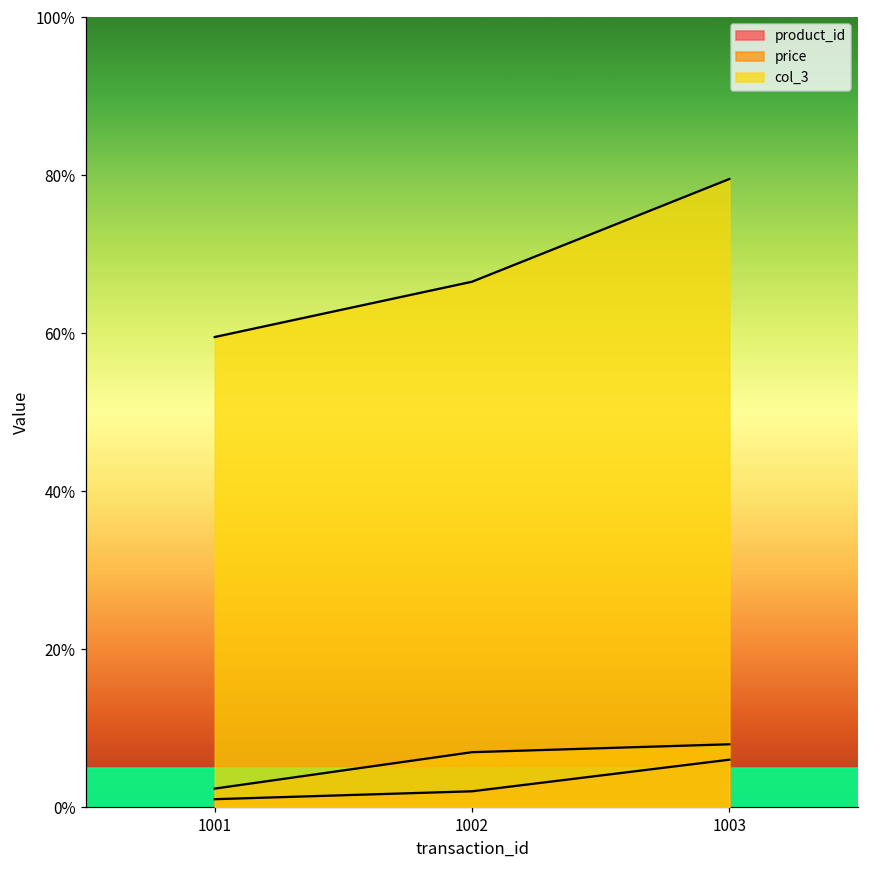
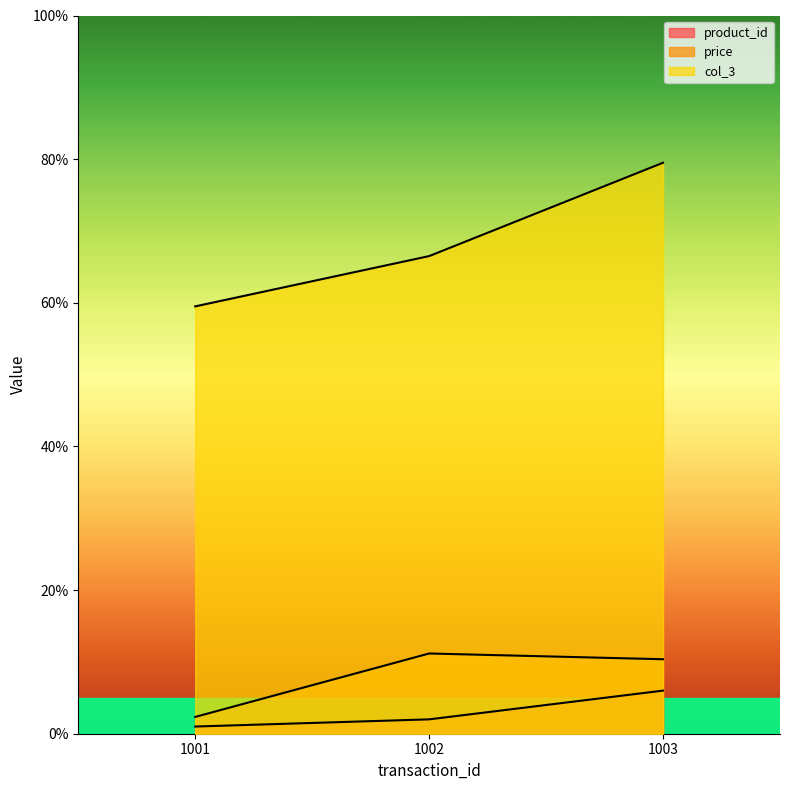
price, 1002: 7% -> 11%
price, 1003: 8% -> 10%
